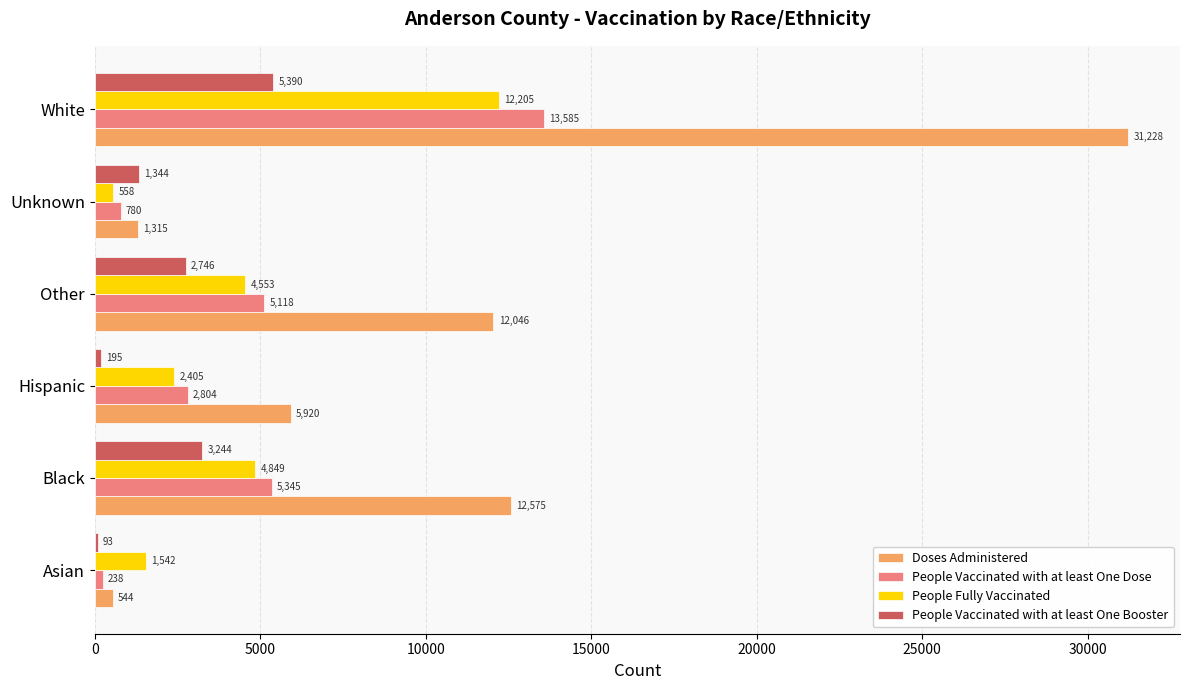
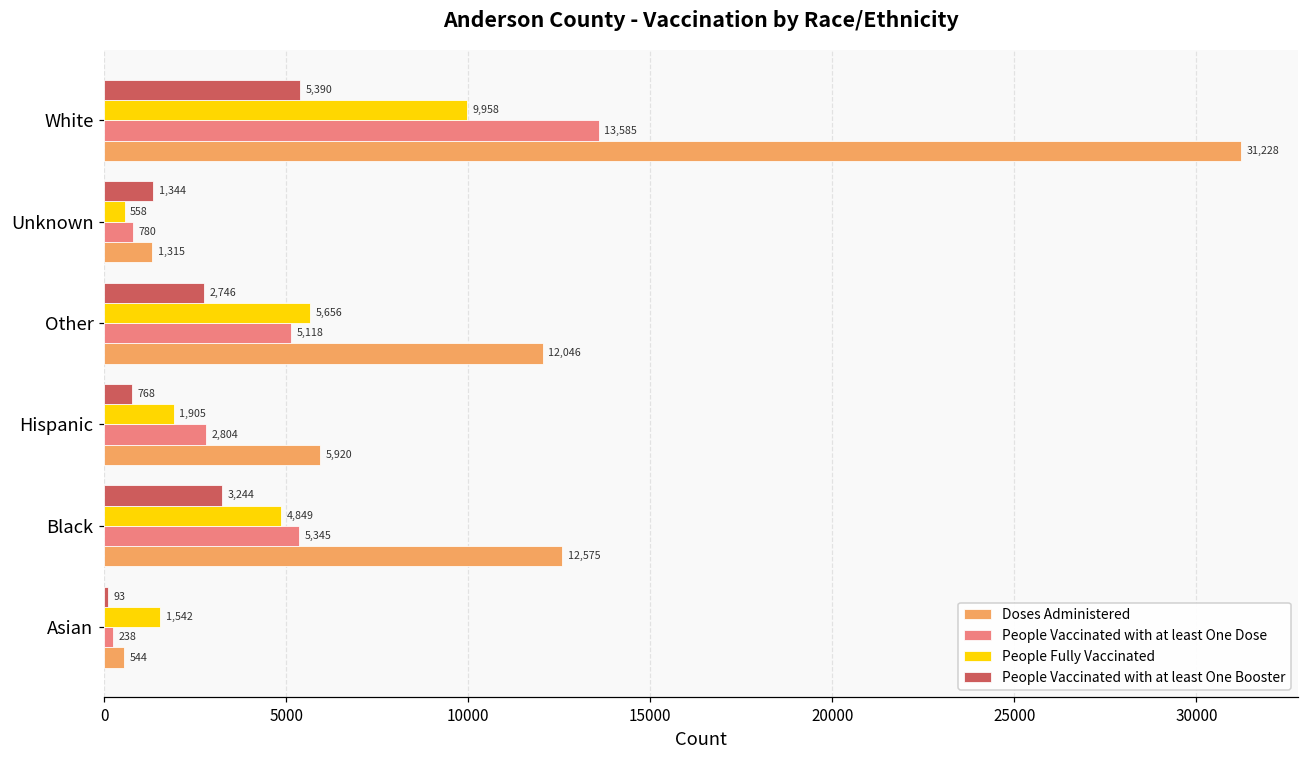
People Fully Vaccinated, White: 12,205 -> 9,958
People Fully Vaccinated, Other: 4,553 -> 5,656
People Vaccinated with at least One Booster, Hispanic: 195 -> 768
People Fully Vaccinated, Hispanic: 2,405 -> 1,905
